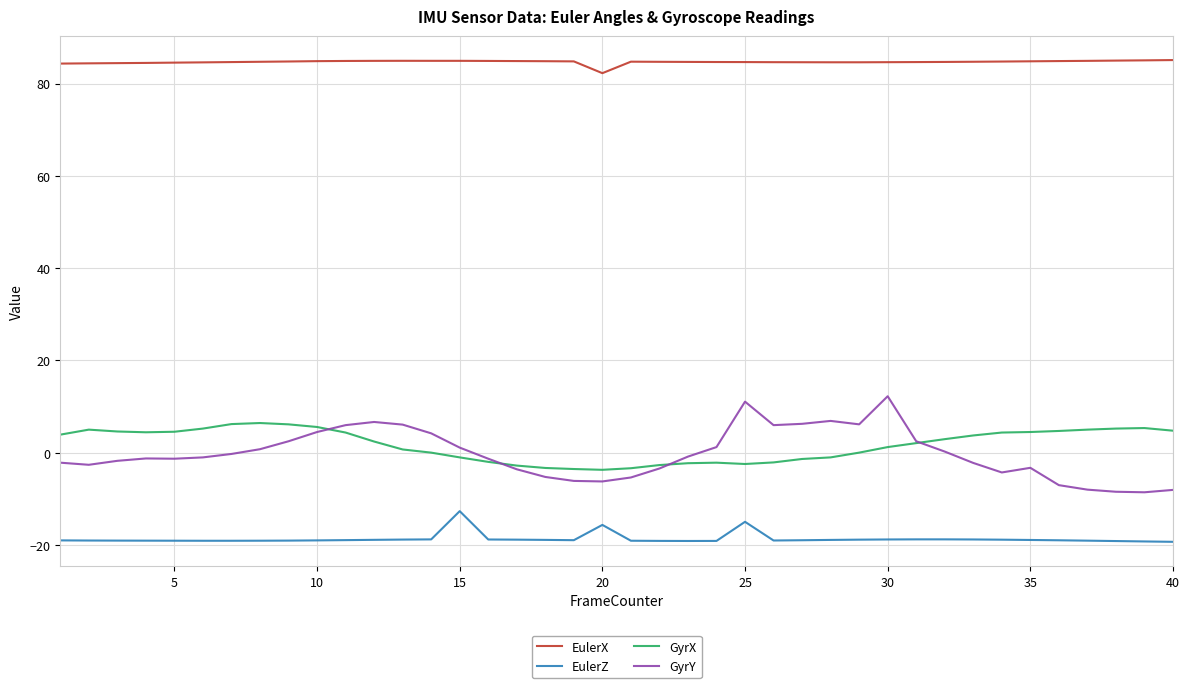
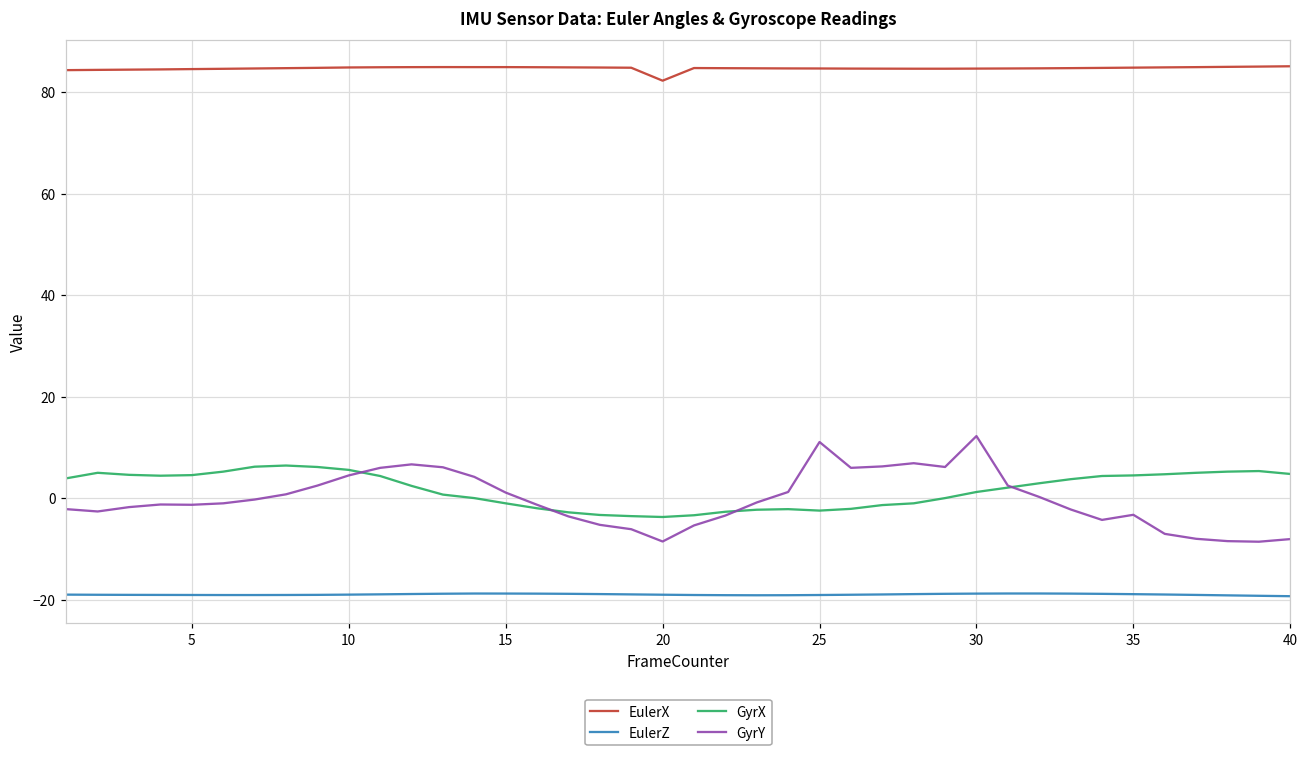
EulerZ, 15: -13 -> -19
EulerZ, 20: -16 -> -19
GyrY, 20: -6 -> -9
EulerZ, 25: -15 -> -19
